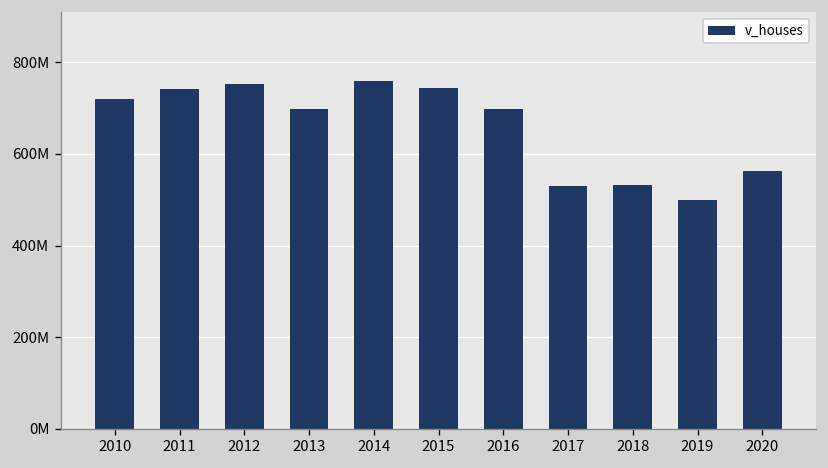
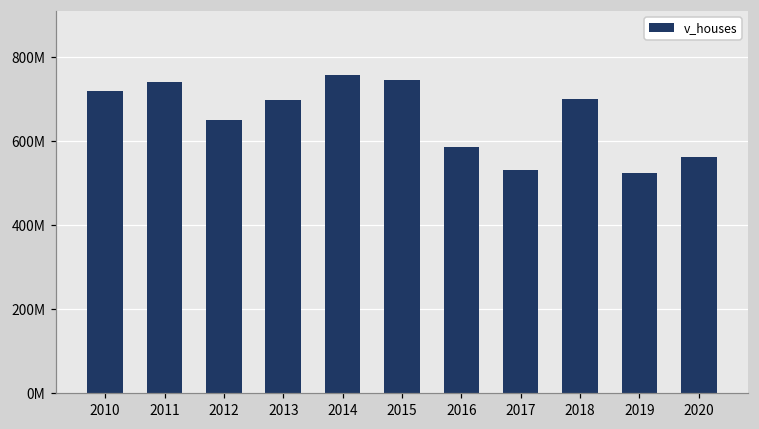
2012: 750000000 -> 650000000
2016: 700000000 -> 590000000
2018: 530000000 -> 700000000
2019: 500000000 -> 520000000
